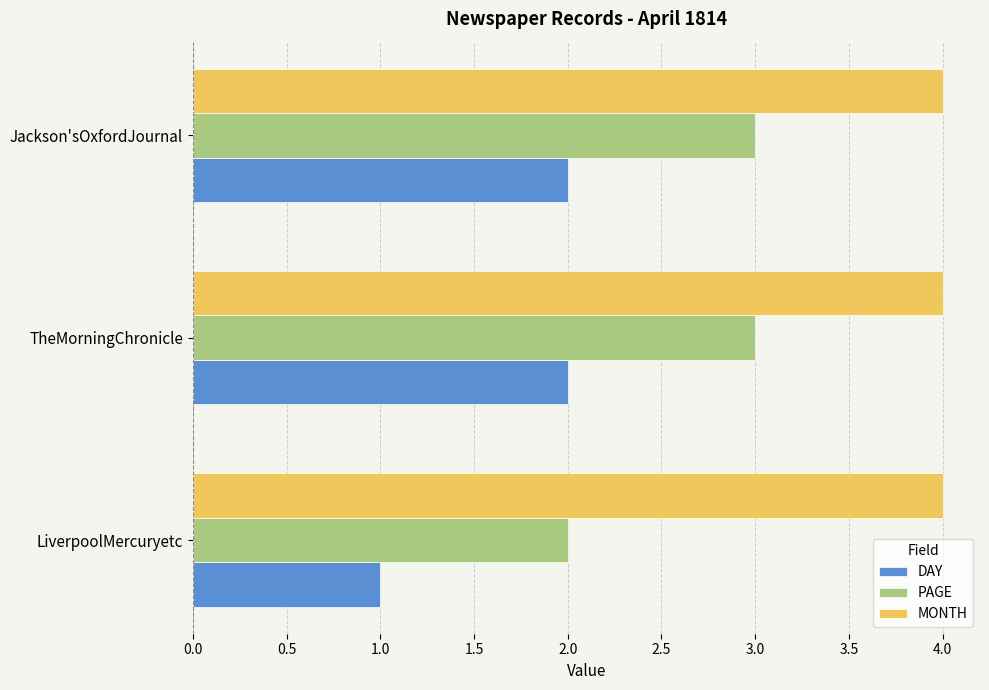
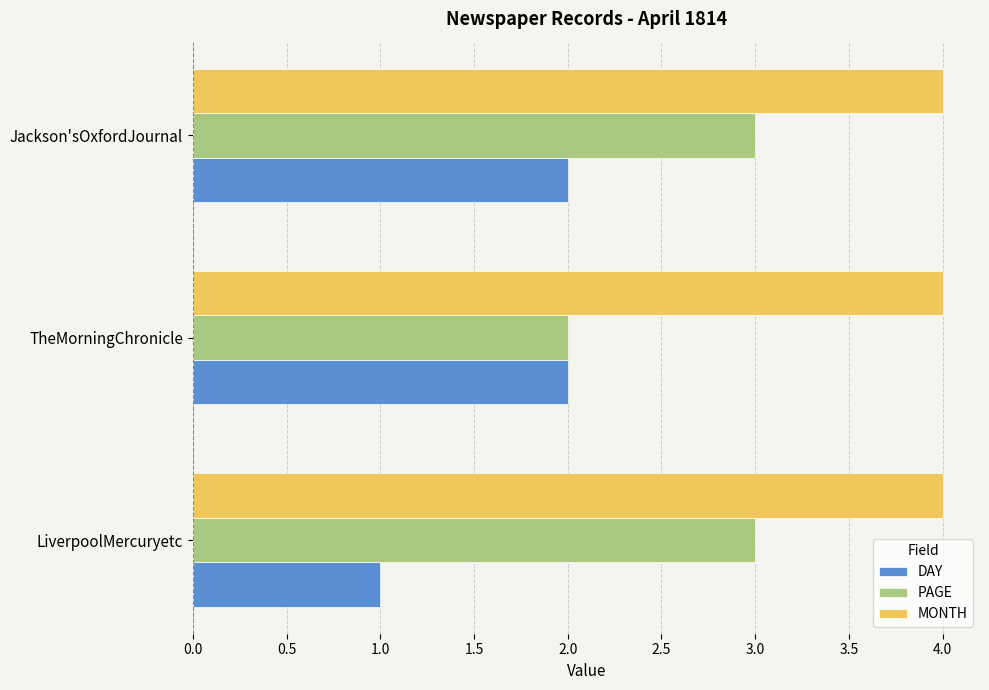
PAGE, TheMorningChronicle: 3 -> 2
PAGE, LiverpoolMercuryetc: 2 -> 3
